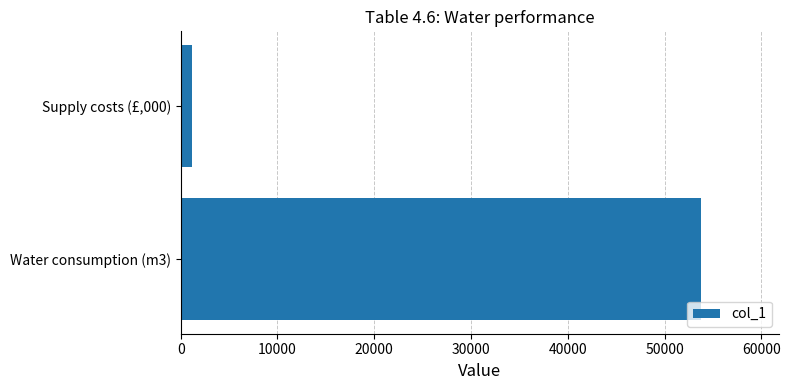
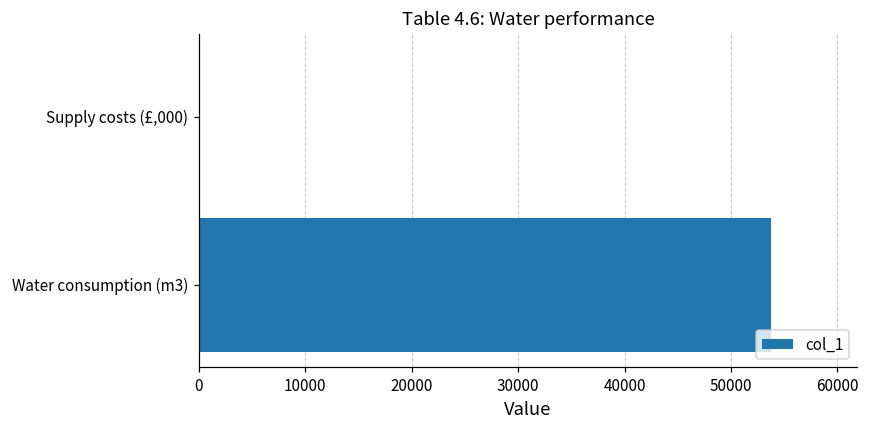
Supply costs (£,000): 1000 -> 0
